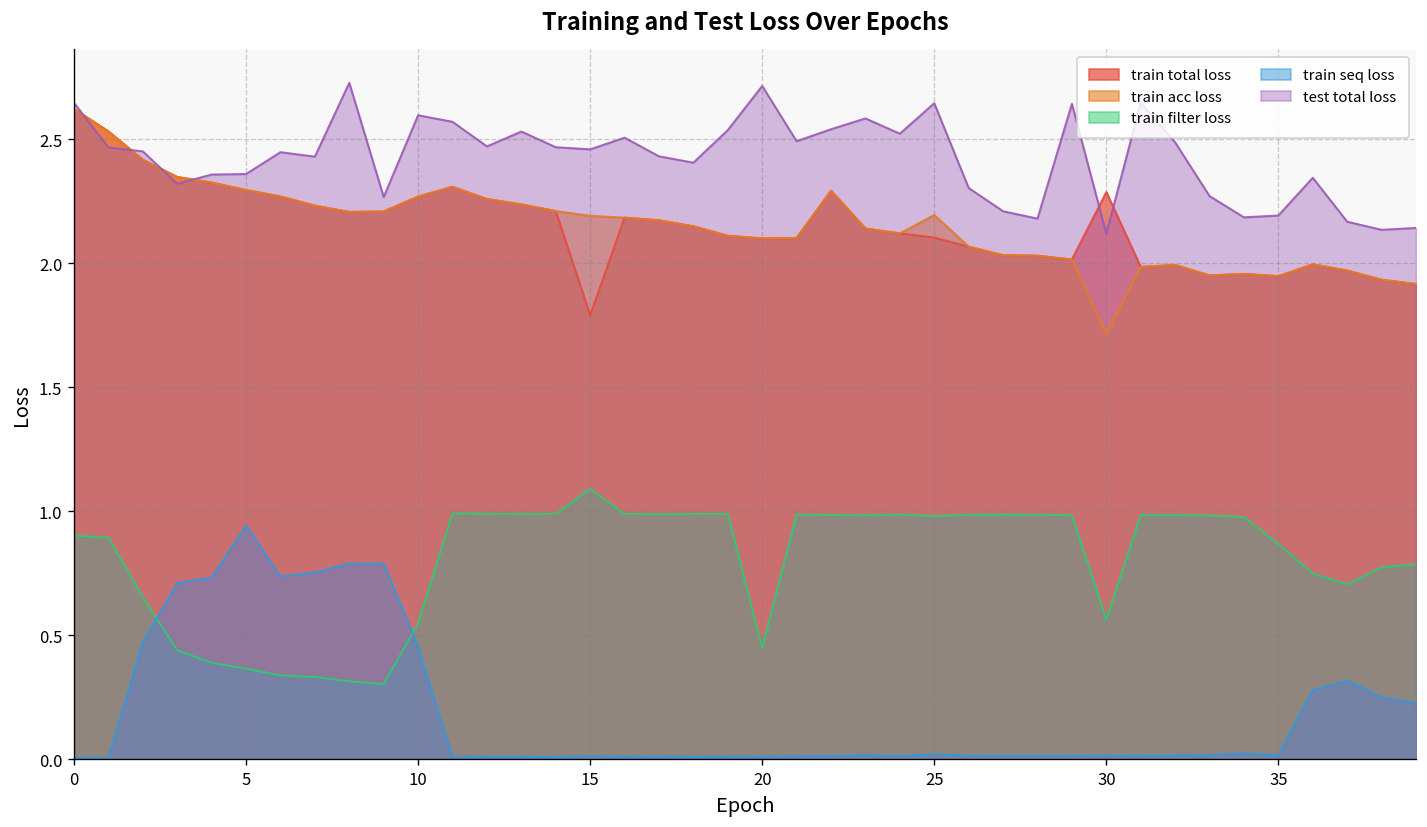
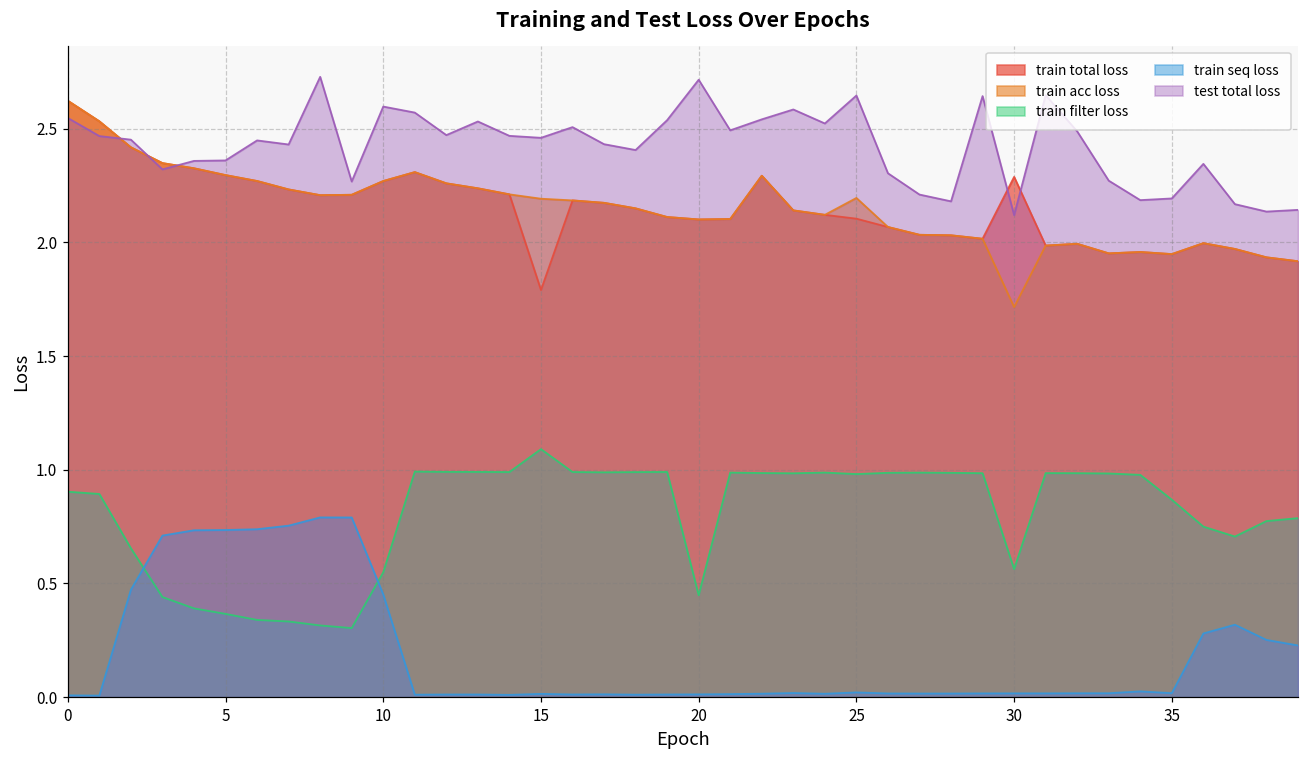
test total loss, 0: 2.65 -> 2.55
train seq loss, 5: 0.94 -> 0.73
